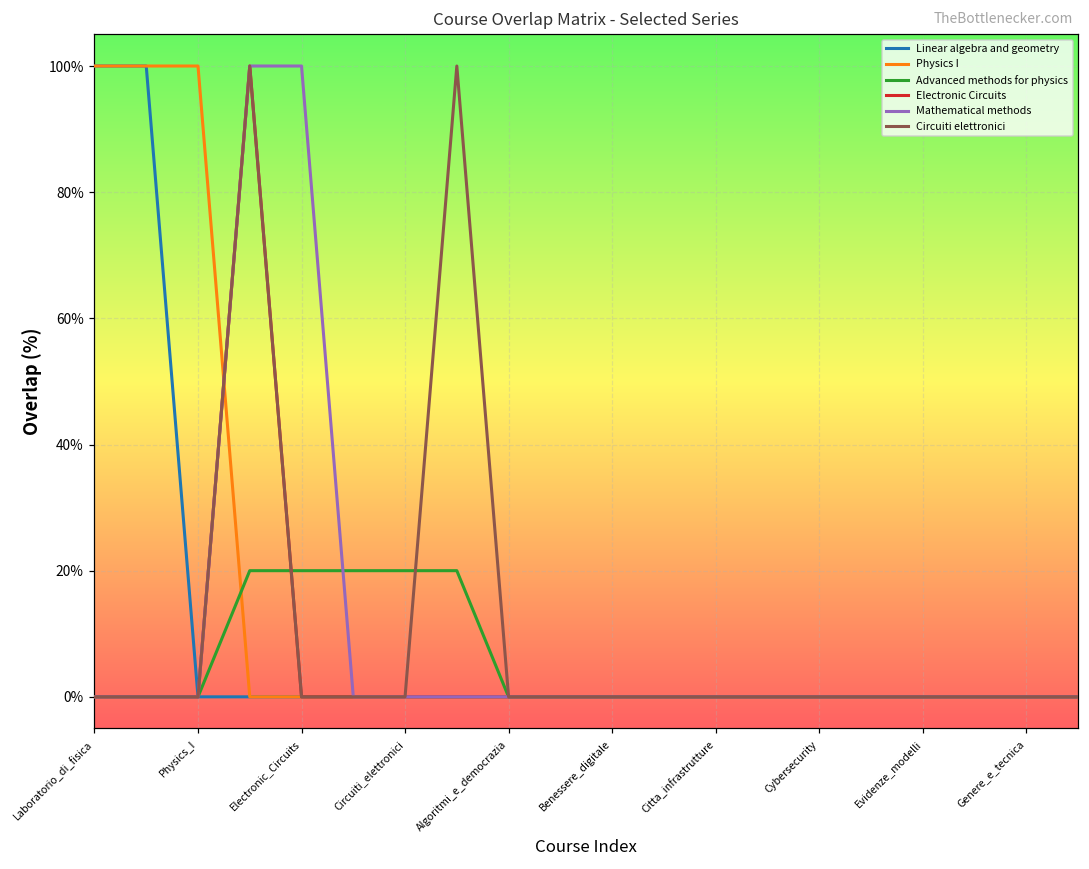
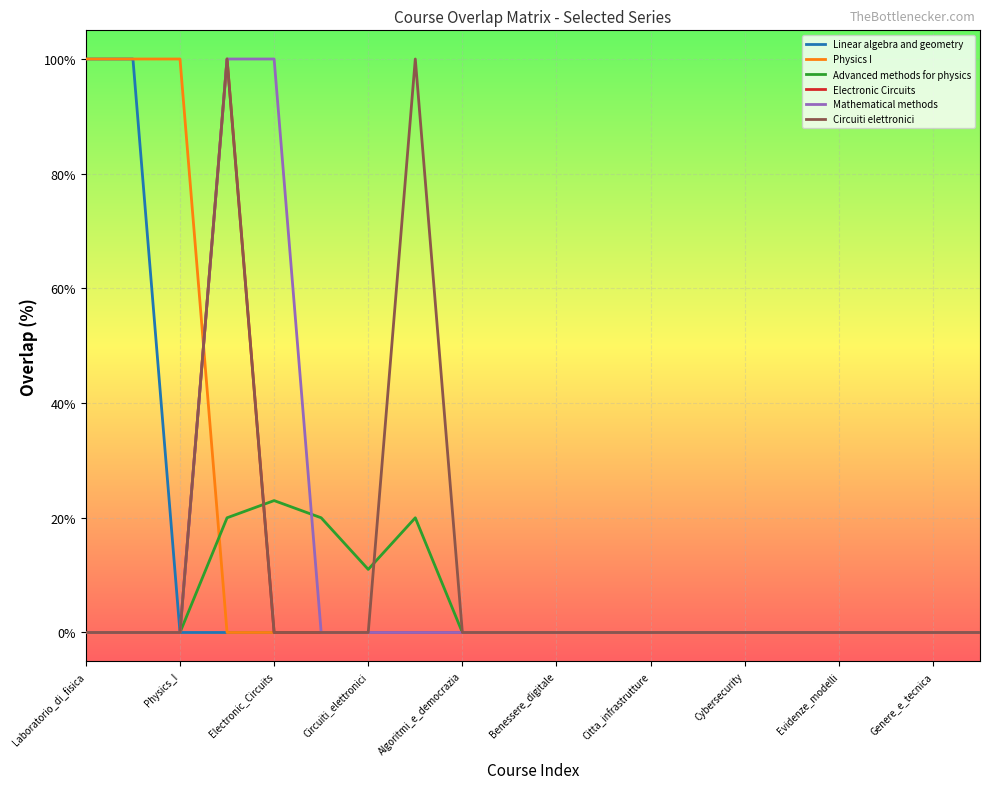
Advanced methods for physics, Electronic_Circuits: 20% -> 23%
Advanced methods for physics, Circuiti_elettronici: 20% -> 11%
